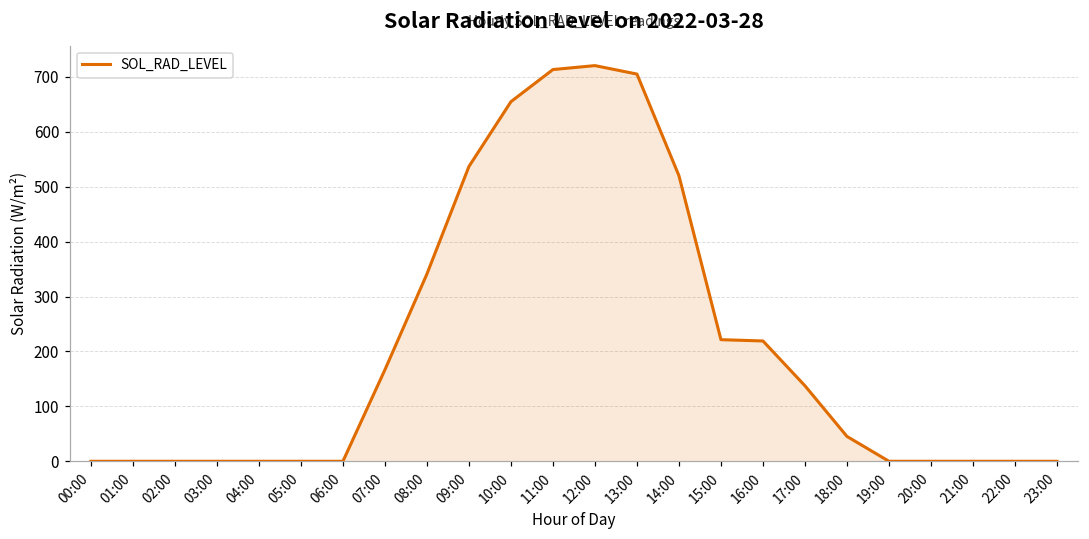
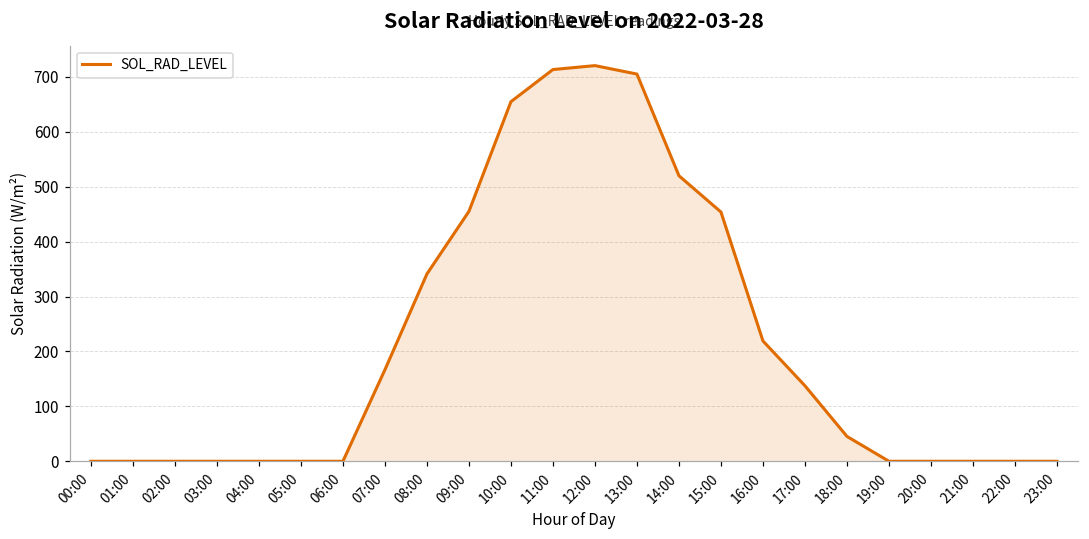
09:00: 540 -> 460
15:00: 220 -> 450
